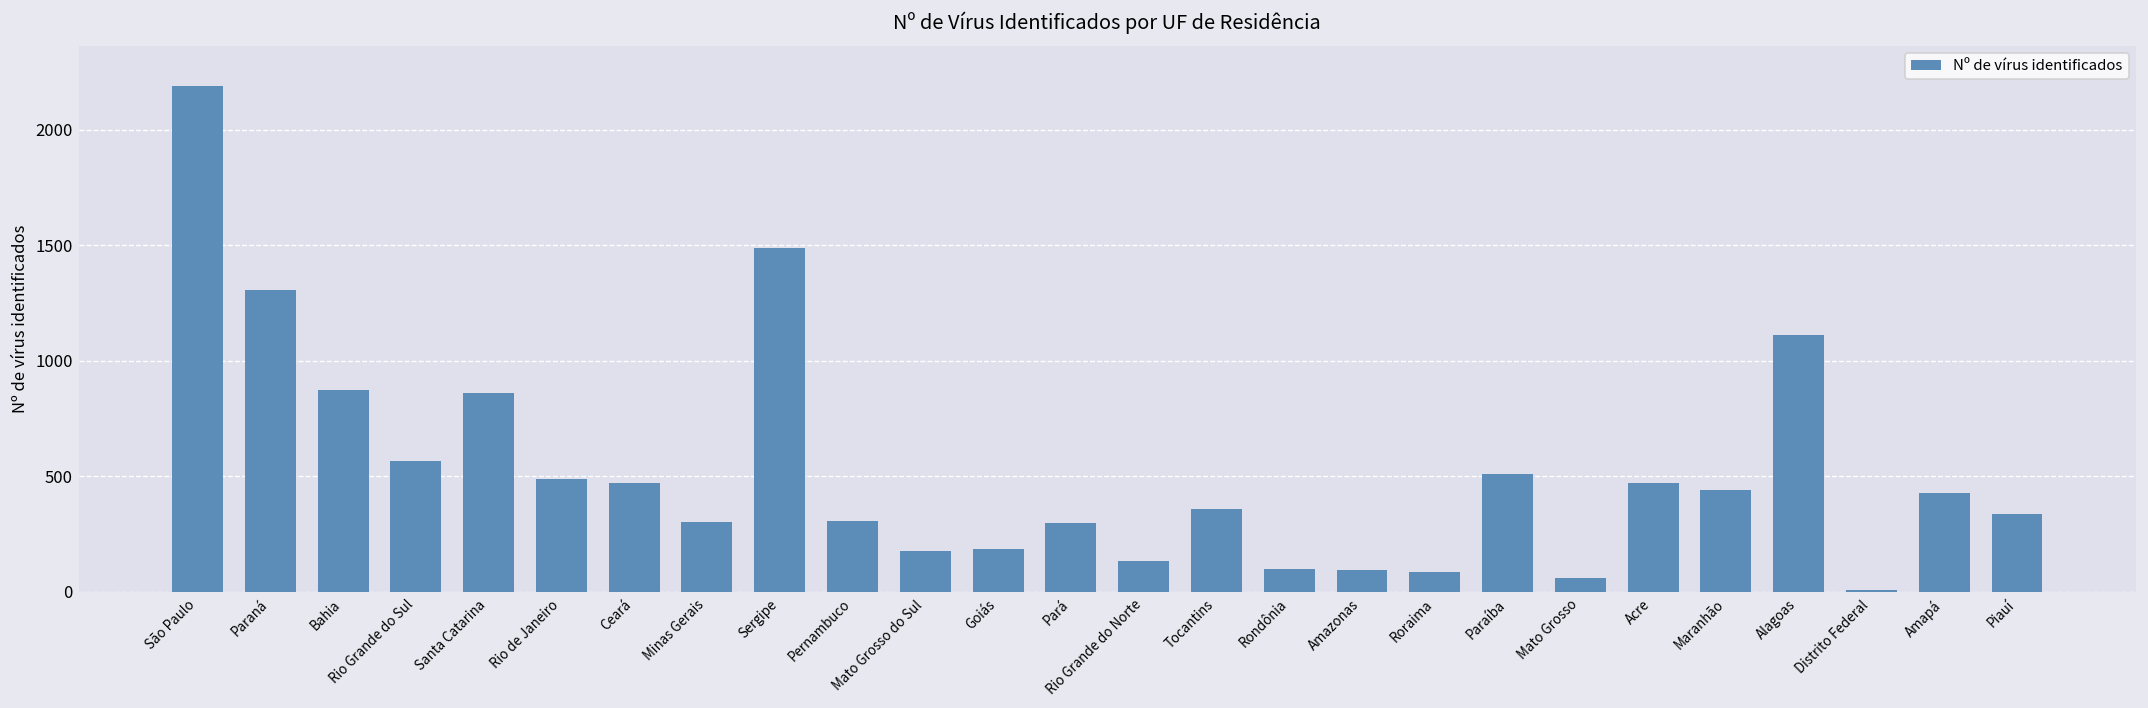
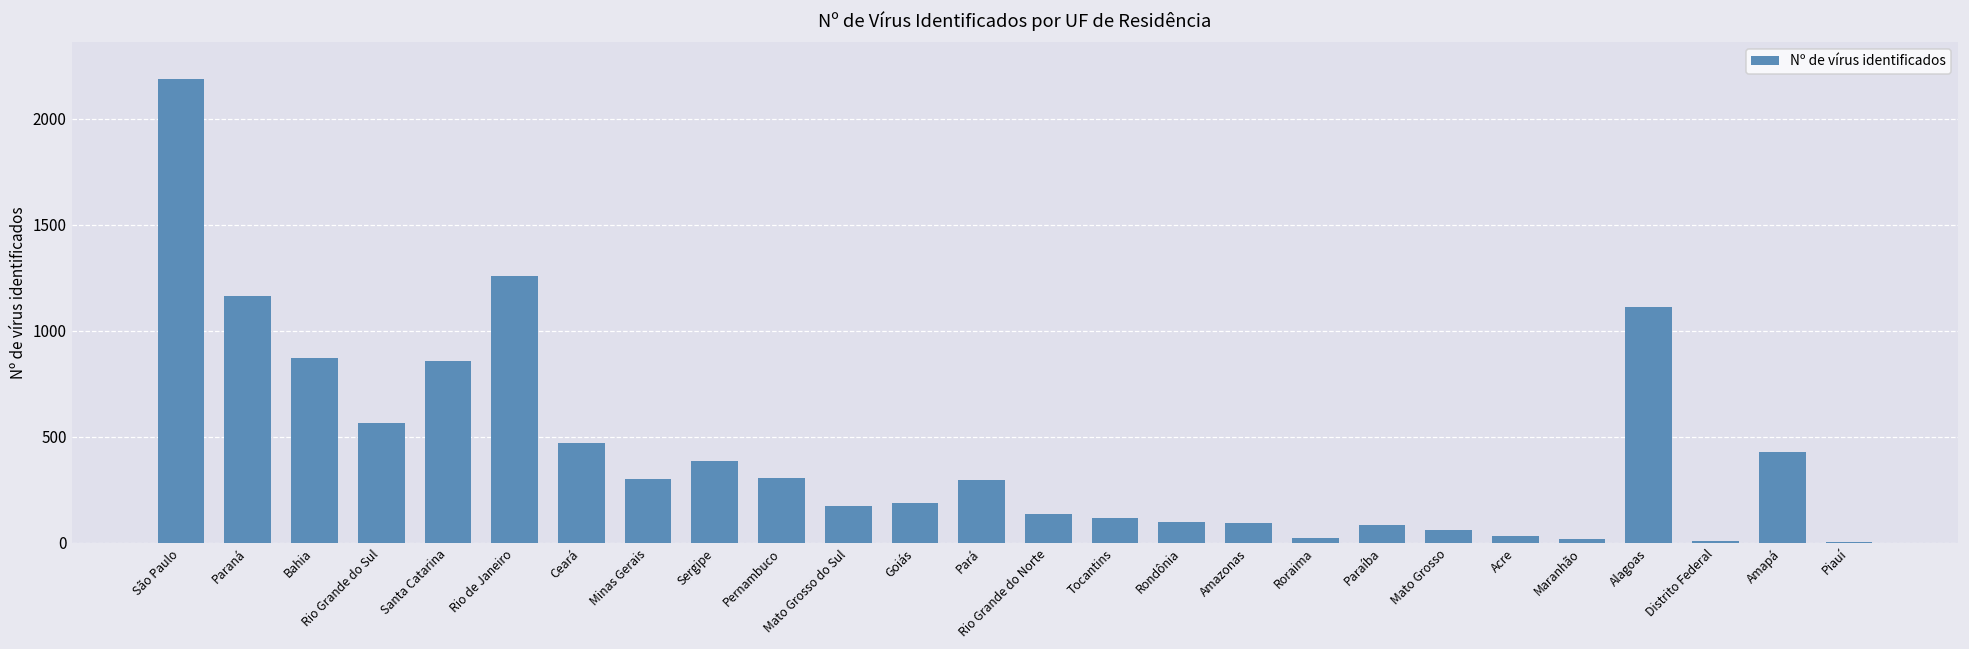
Paraná: 1310 -> 1160
Rio de Janeiro: 490 -> 1260
Sergipe: 1490 -> 390
Tocantins: 360 -> 120
Roraima: 90 -> 20
Paraíba: 510 -> 80
Acre: 470 -> 30
Maranhão: 440 -> 20
Piauí: 340 -> 0
